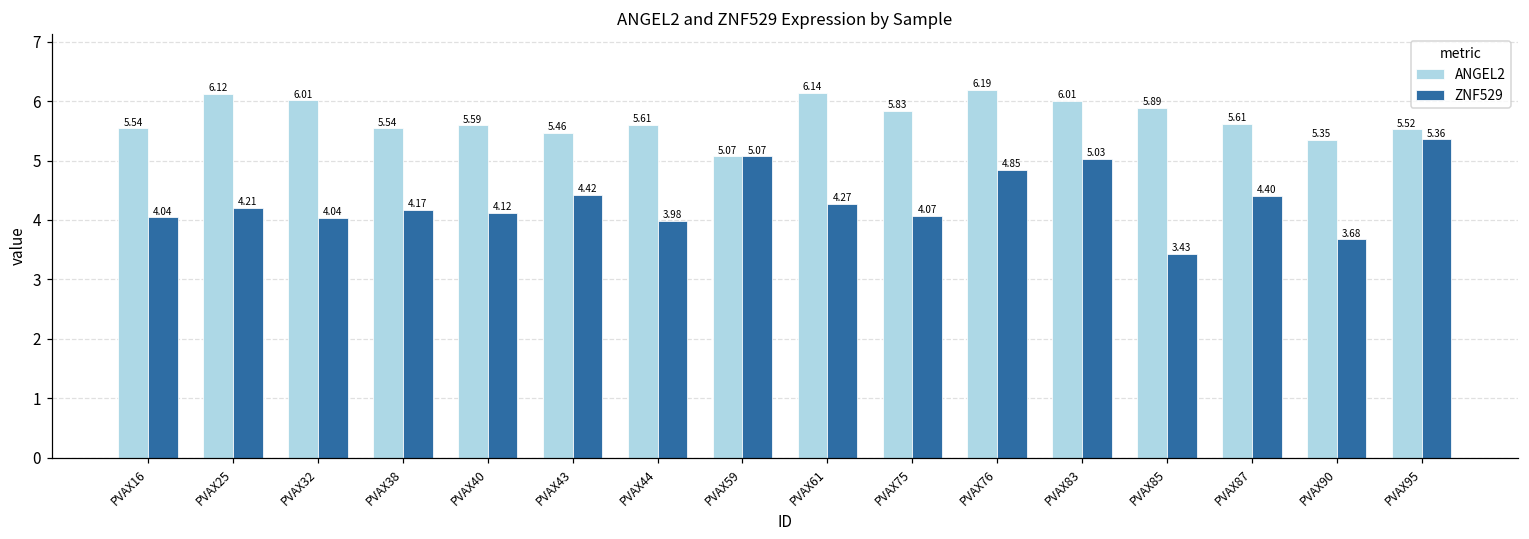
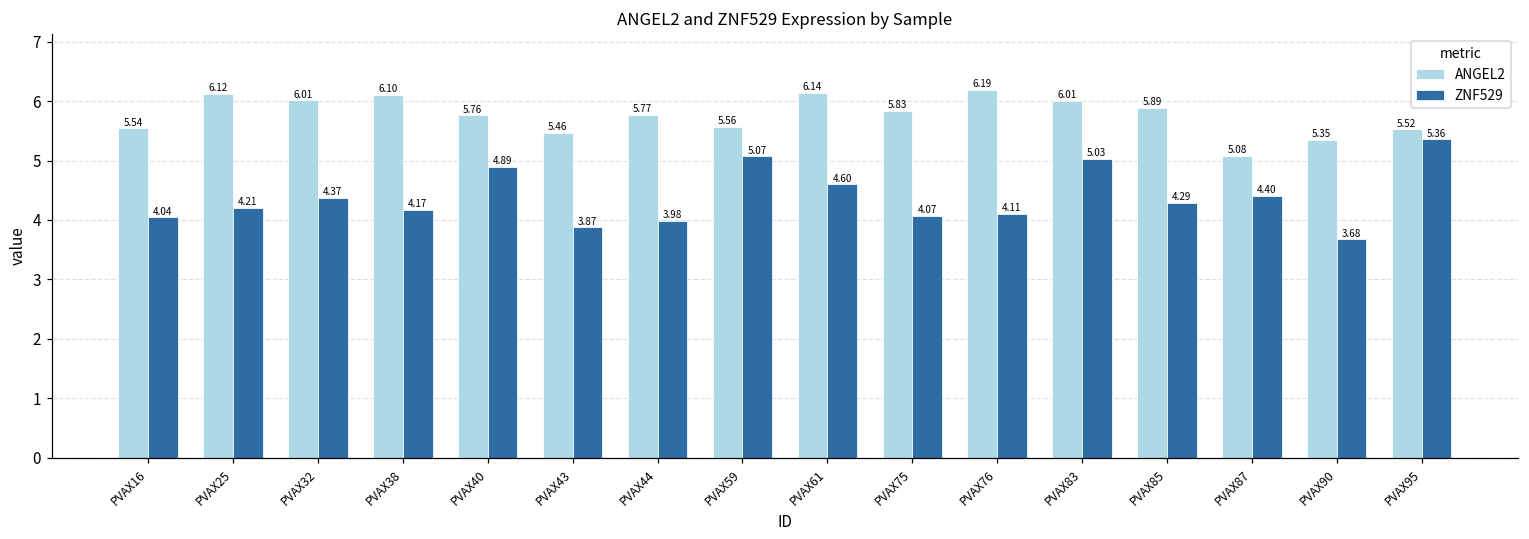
ZNF529, PVAX32: 4.04 -> 4.37
ANGEL2, PVAX38: 5.54 -> 6.10
ANGEL2, PVAX40: 5.59 -> 5.76
ZNF529, PVAX40: 4.12 -> 4.89
ZNF529, PVAX43: 4.42 -> 3.87
ANGEL2, PVAX44: 5.61 -> 5.77
ANGEL2, PVAX59: 5.07 -> 5.56
ZNF529, PVAX61: 4.27 -> 4.60
ZNF529, PVAX76: 4.85 -> 4.11
ZNF529, PVAX85: 3.43 -> 4.29
ANGEL2, PVAX87: 5.61 -> 5.08
